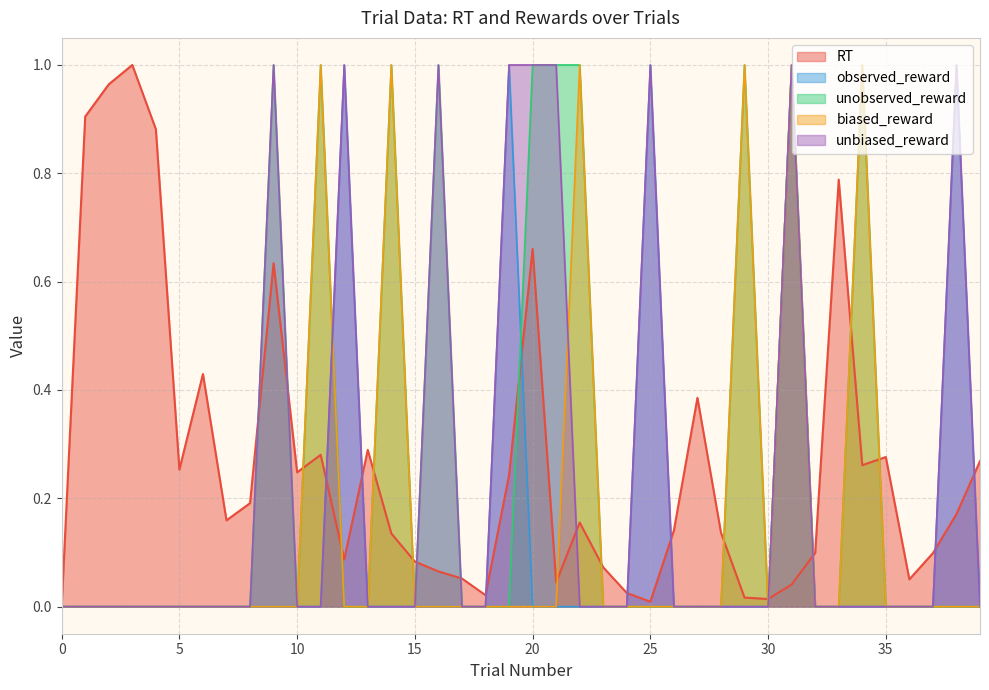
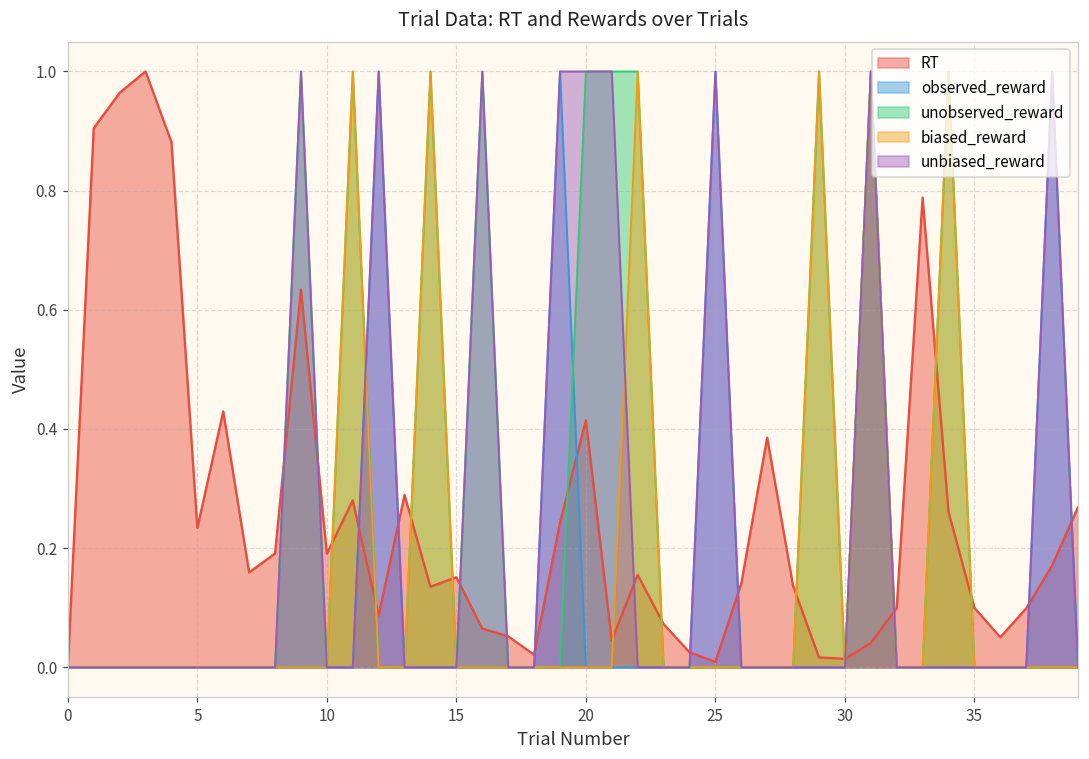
RT, 5: 0.25 -> 0.23
RT, 10: 0.25 -> 0.19
RT, 15: 0.08 -> 0.15
RT, 20: 0.66 -> 0.41
RT, 35: 0.28 -> 0.10
